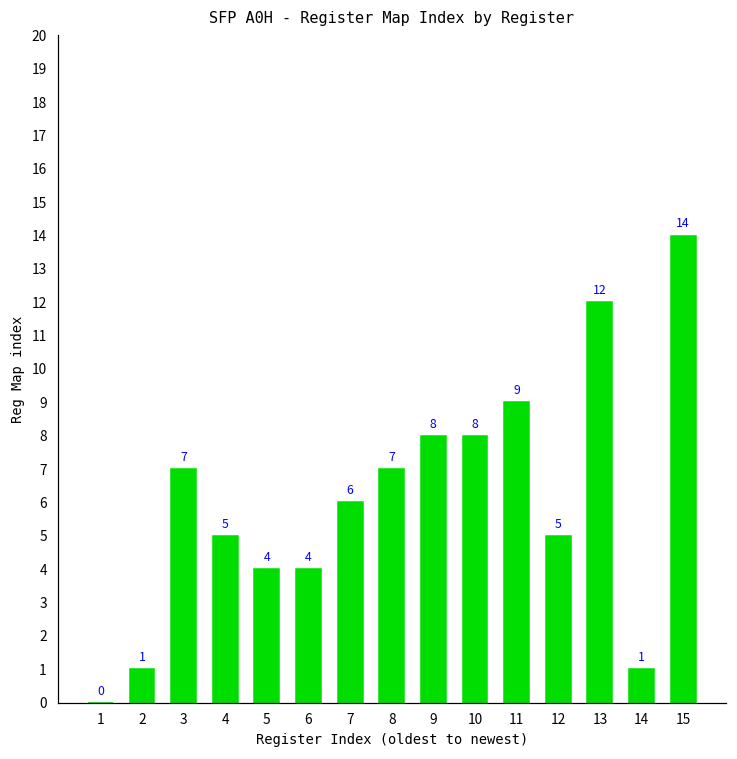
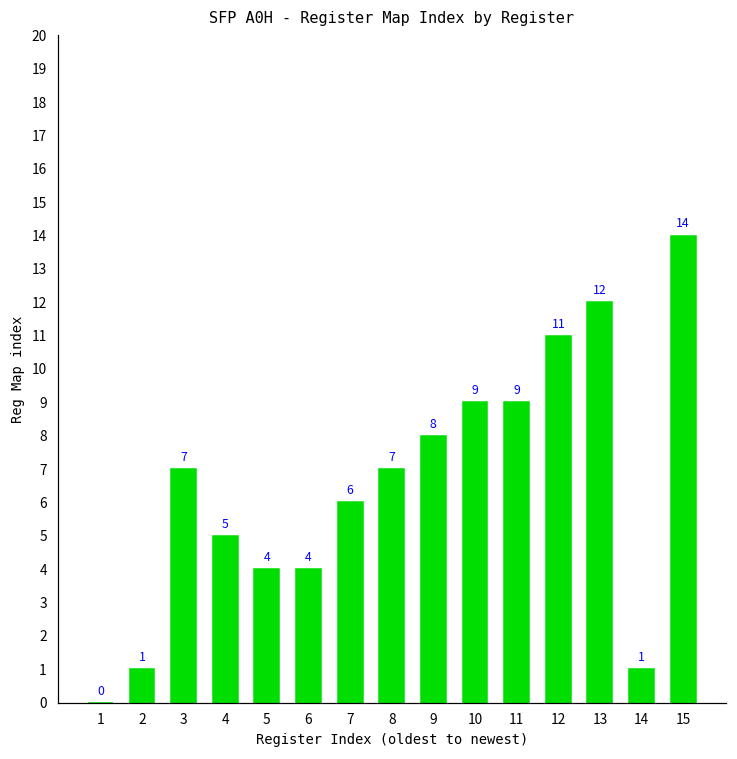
10: 8 -> 9
12: 5 -> 11
